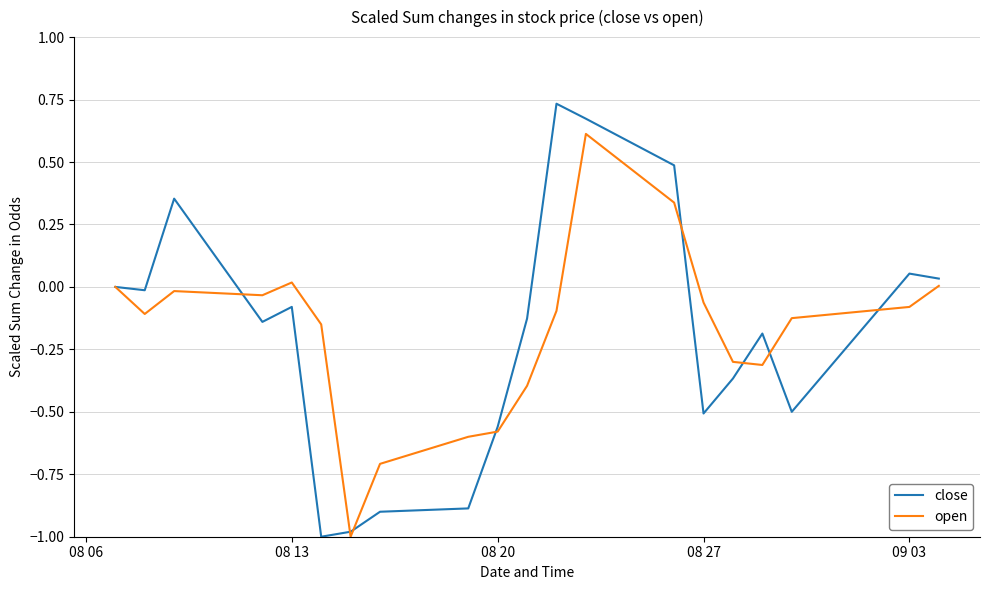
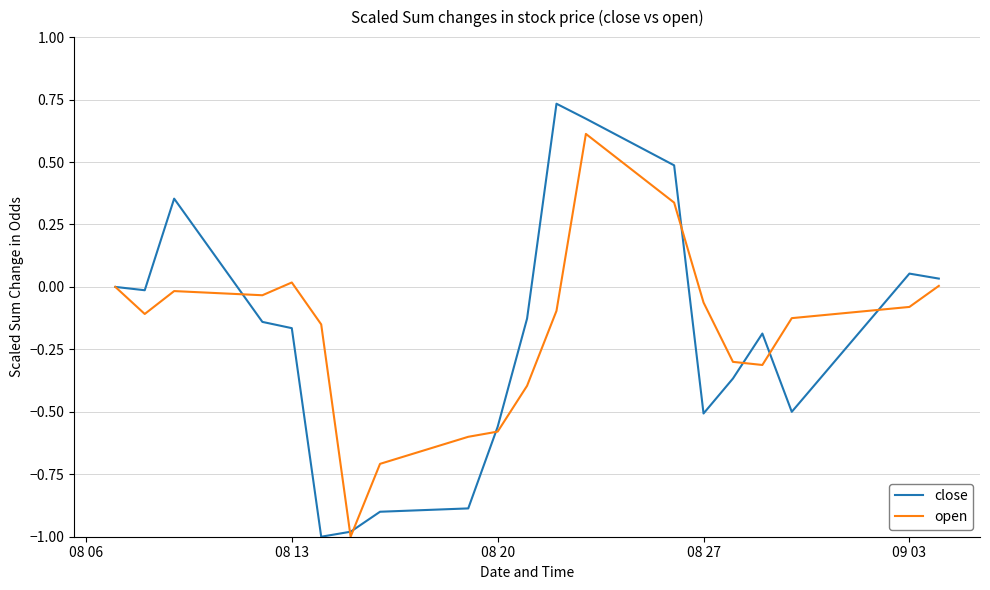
close, 08 13: -0.08 -> -0.17
